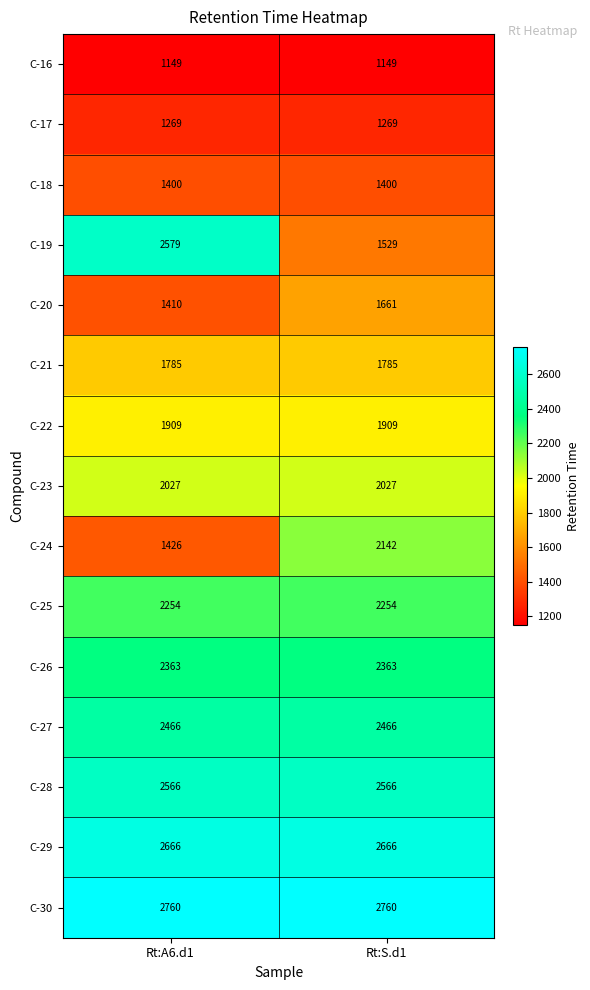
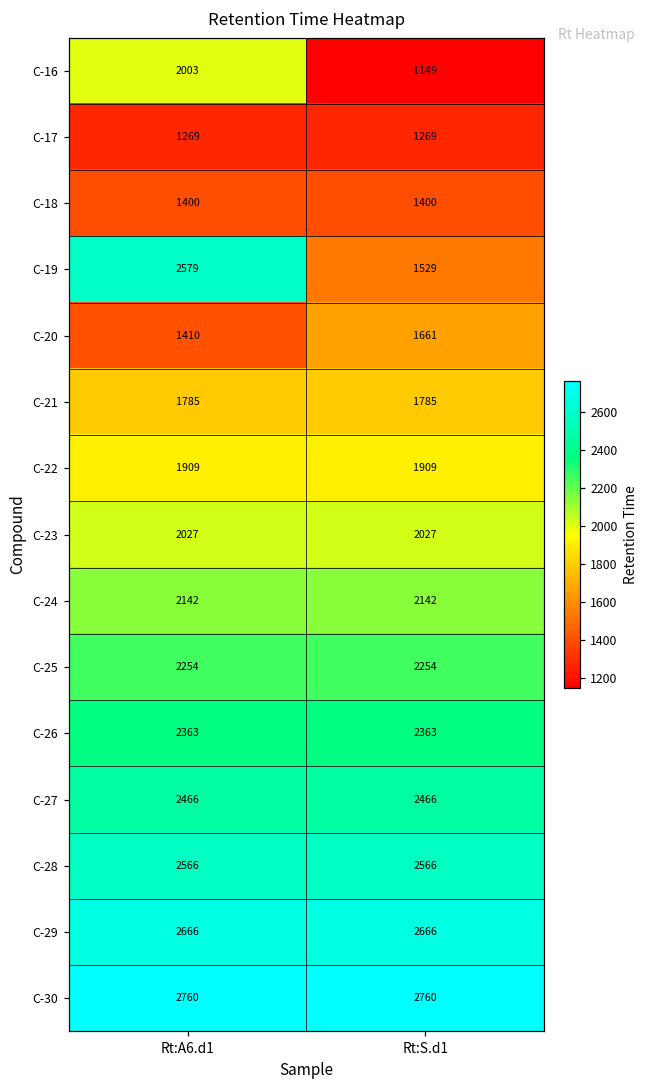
C-16, Rt:A6.d1: 1149 -> 2003
C-24, Rt:A6.d1: 1426 -> 2142
